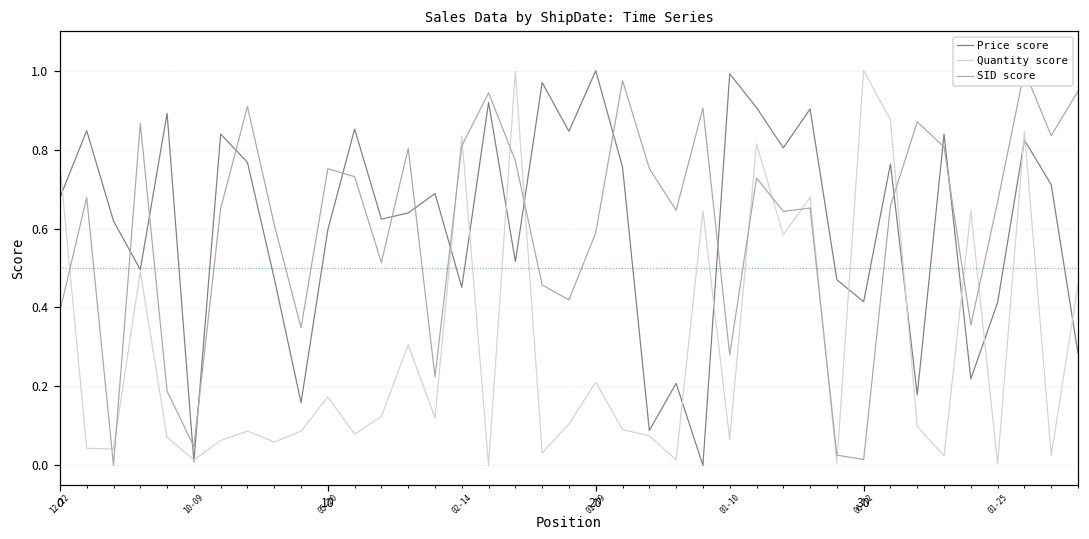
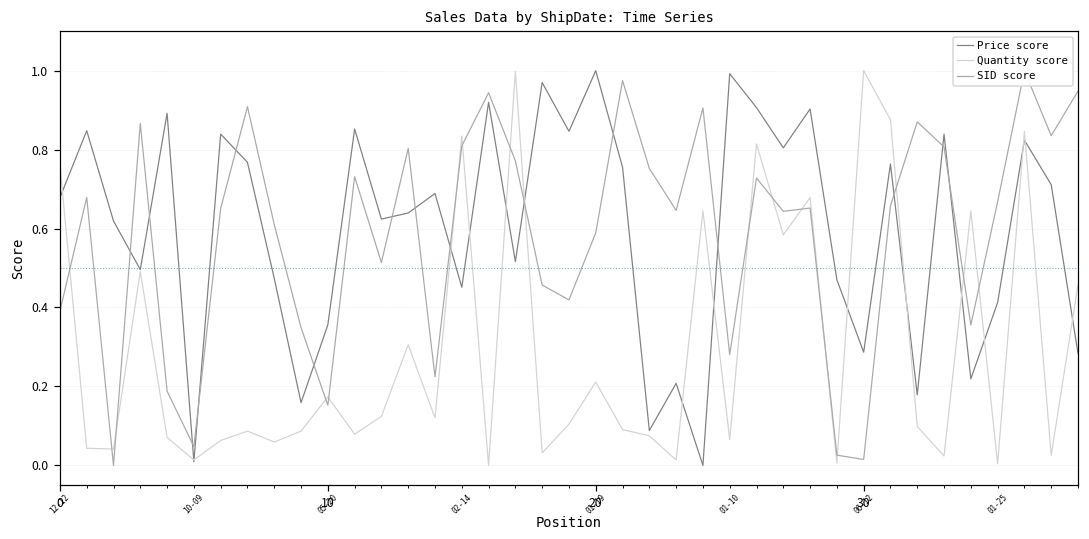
Price score, 10: 0.60 -> 0.36
SID score, 10: 0.75 -> 0.15
Price score, 30: 0.41 -> 0.29
